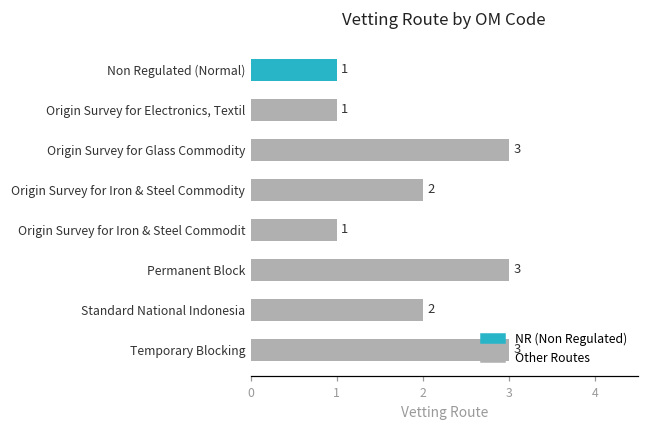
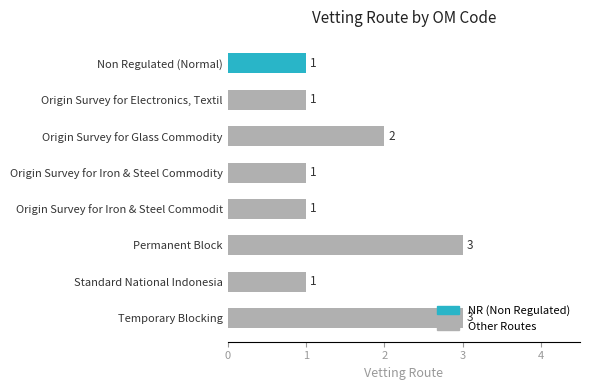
Origin Survey for Glass Commodity: 3 -> 2
Origin Survey for Iron & Steel Commodity: 2 -> 1
Standard National Indonesia: 2 -> 1
